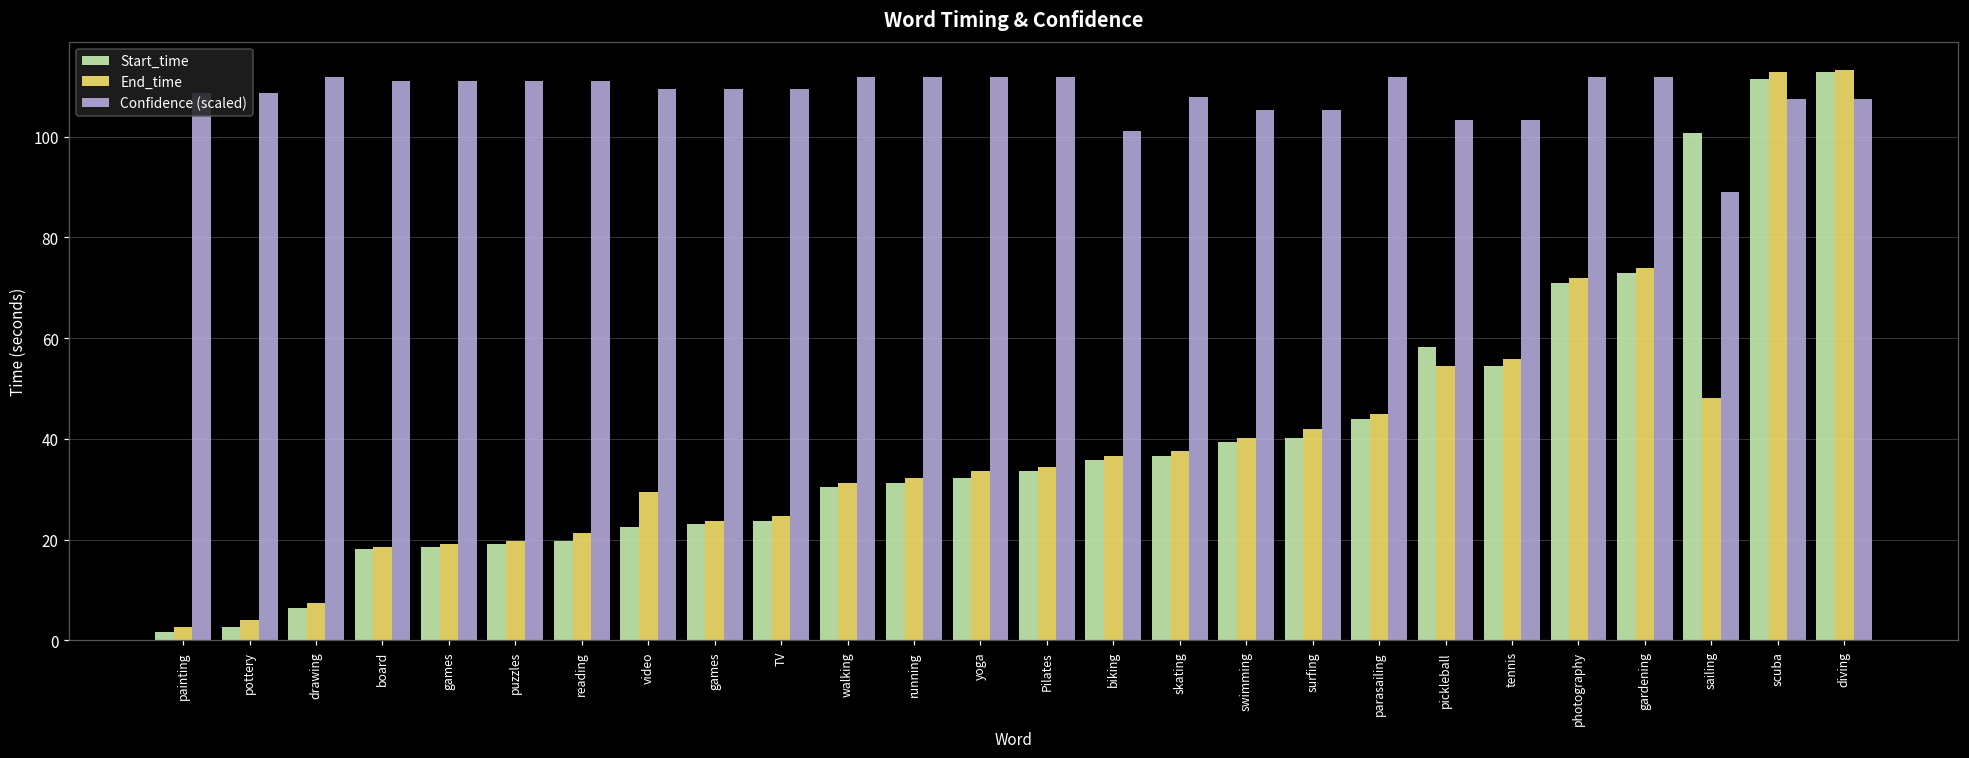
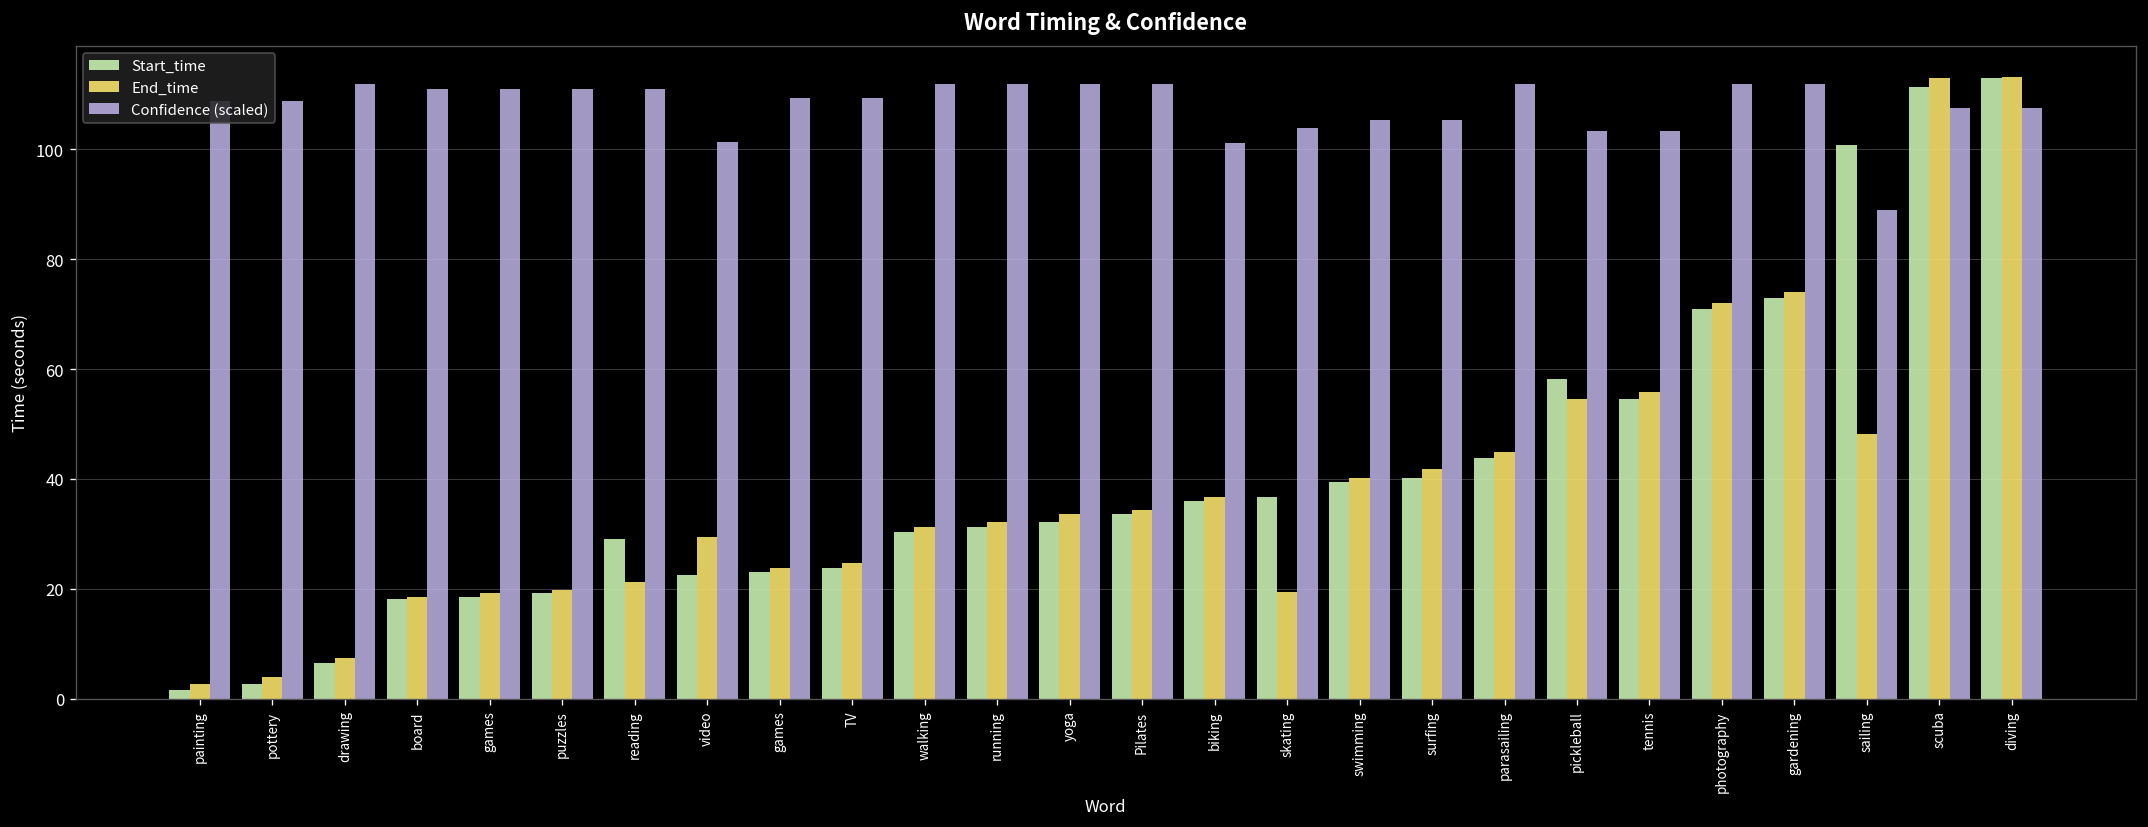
Start_time, reading: 20 -> 29
Confidence (scaled), video: 109 -> 101
End_time, skating: 38 -> 20
Confidence (scaled), skating: 108 -> 104
